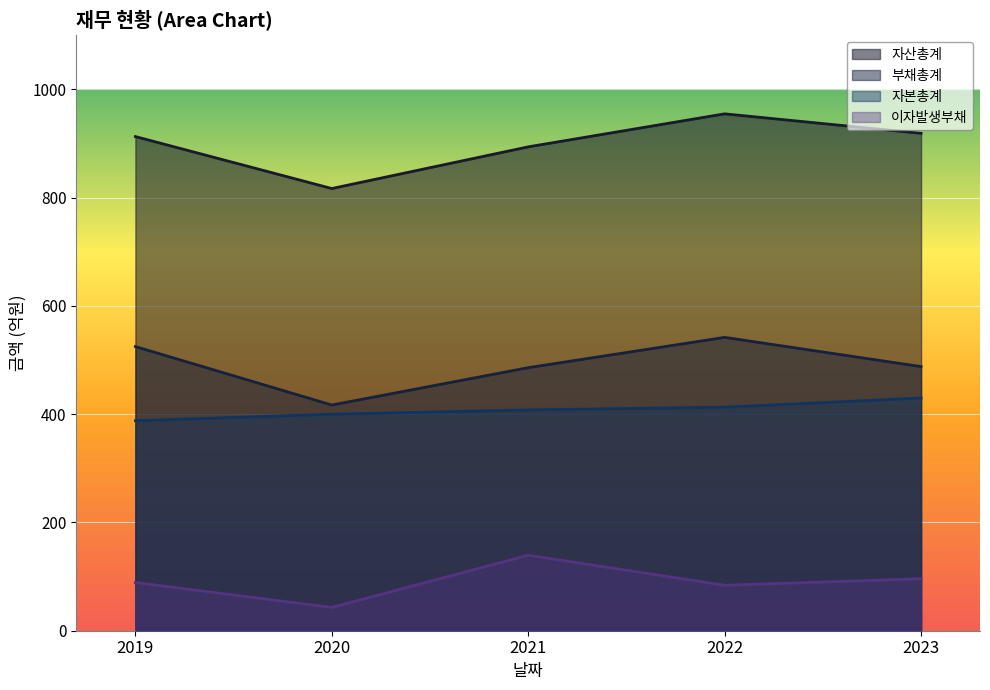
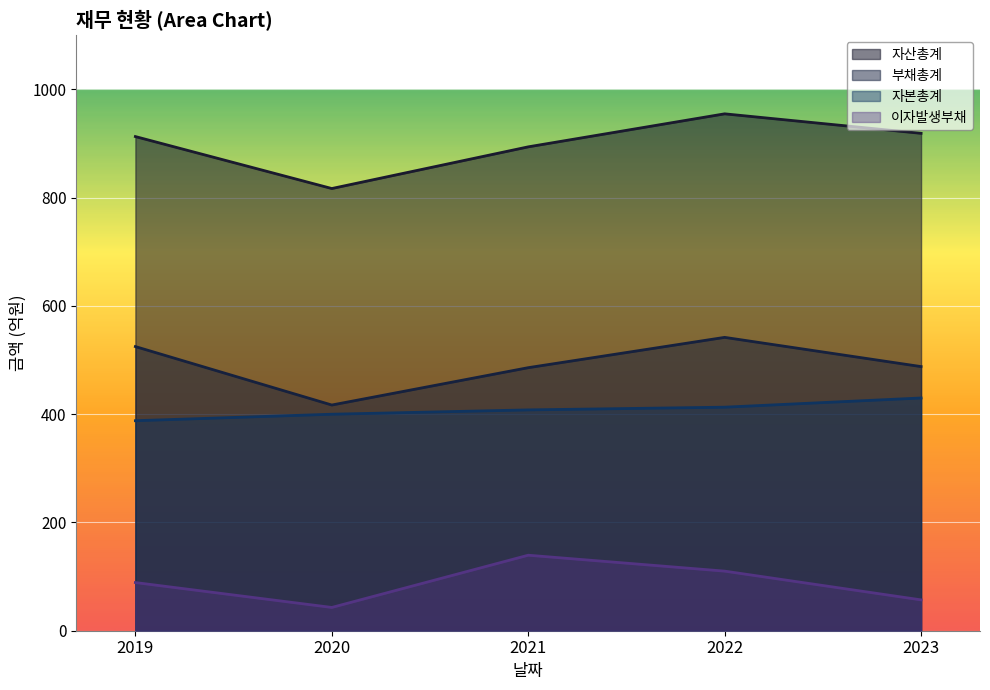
이자발생부채, 2022: 80 -> 110
이자발생부채, 2023: 100 -> 60
